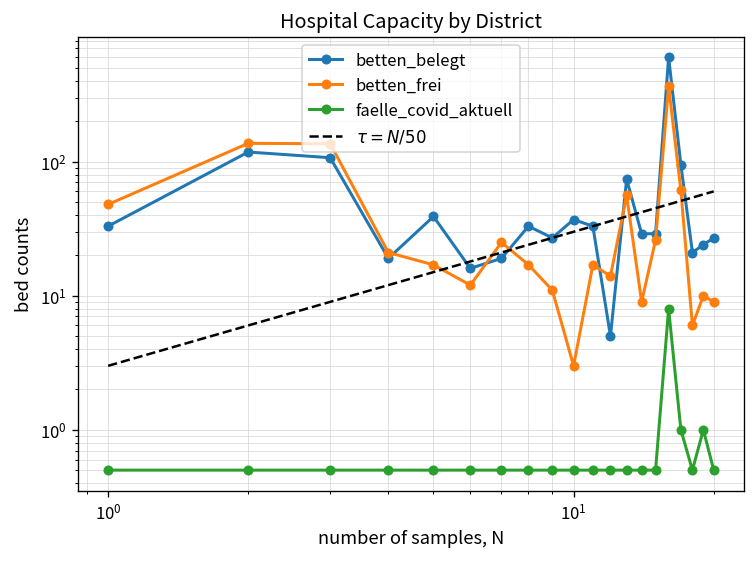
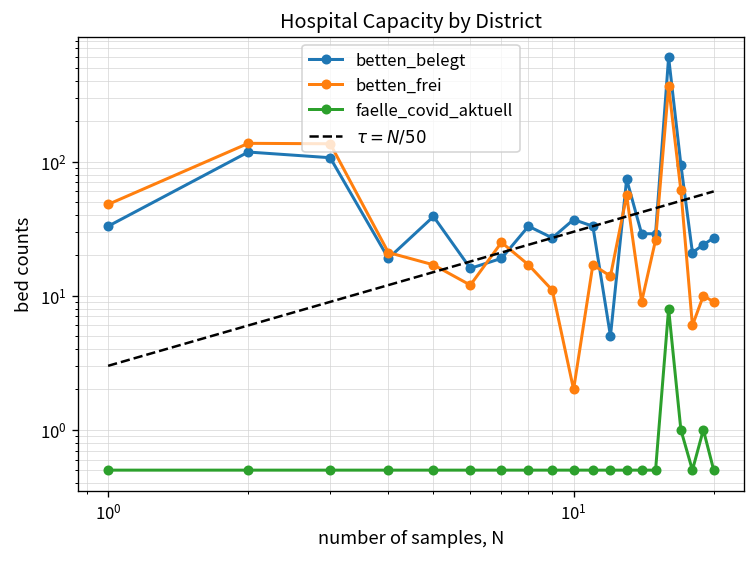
betten_frei, 10^1: 3 -> 2
